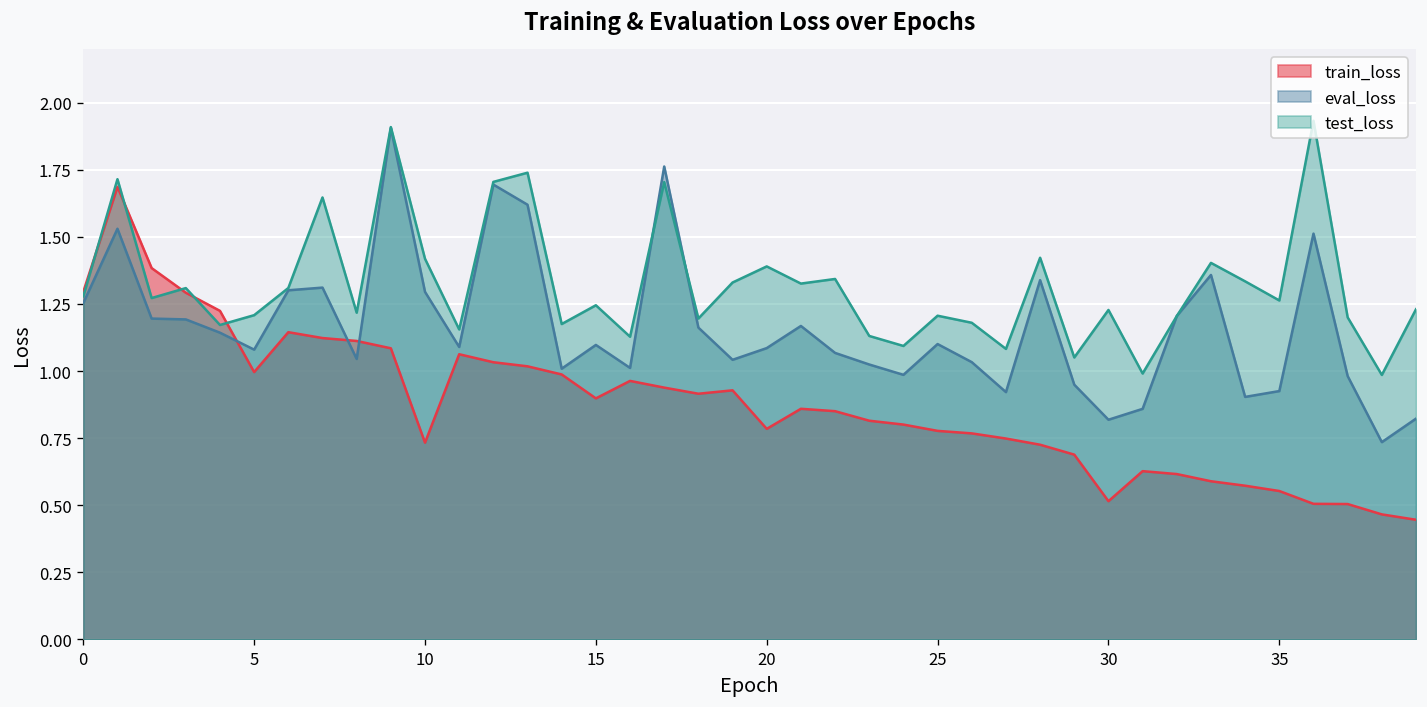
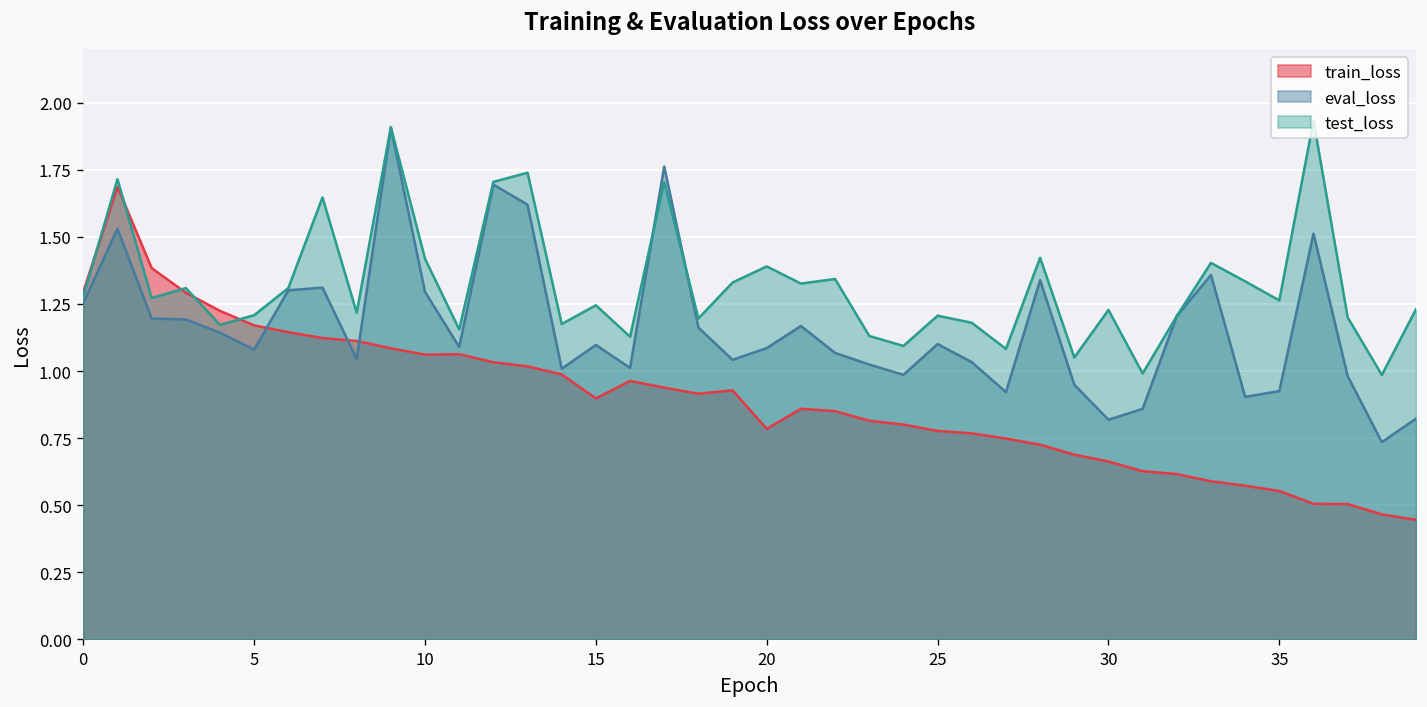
train_loss, 5: 1.00 -> 1.17
train_loss, 10: 0.73 -> 1.06
train_loss, 30: 0.52 -> 0.66
